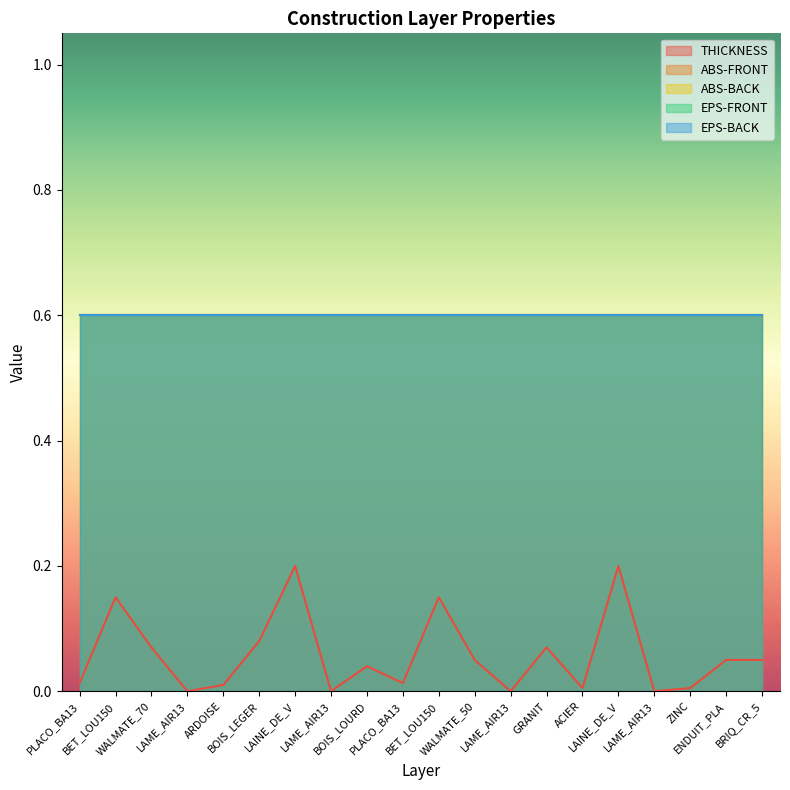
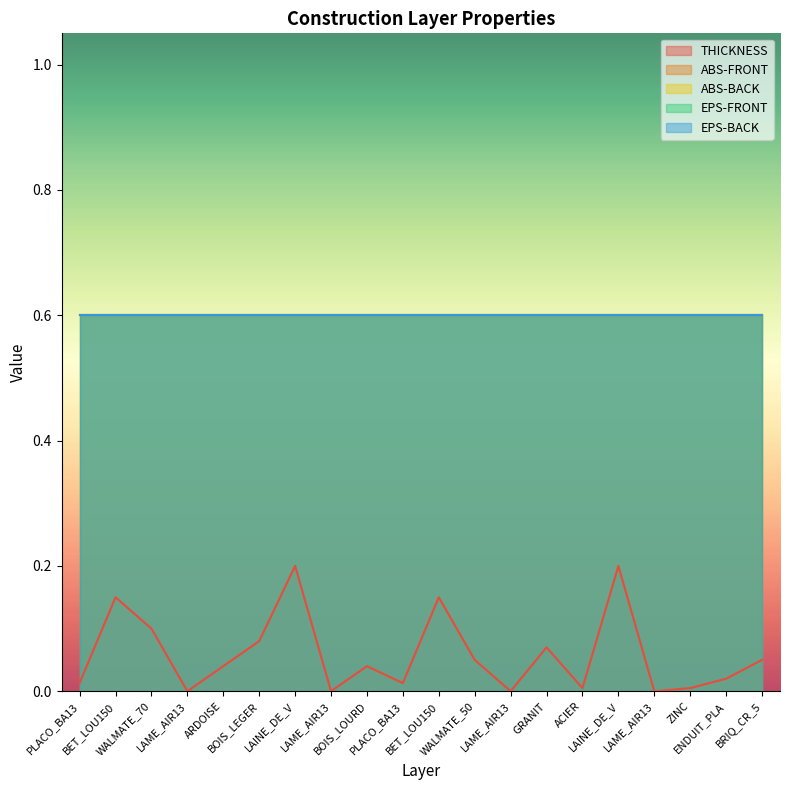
THICKNESS, WALMATE_70: 0.07 -> 0.10
THICKNESS, ARDOISE: 0.01 -> 0.04
THICKNESS, ENDUIT_PLA: 0.05 -> 0.02
